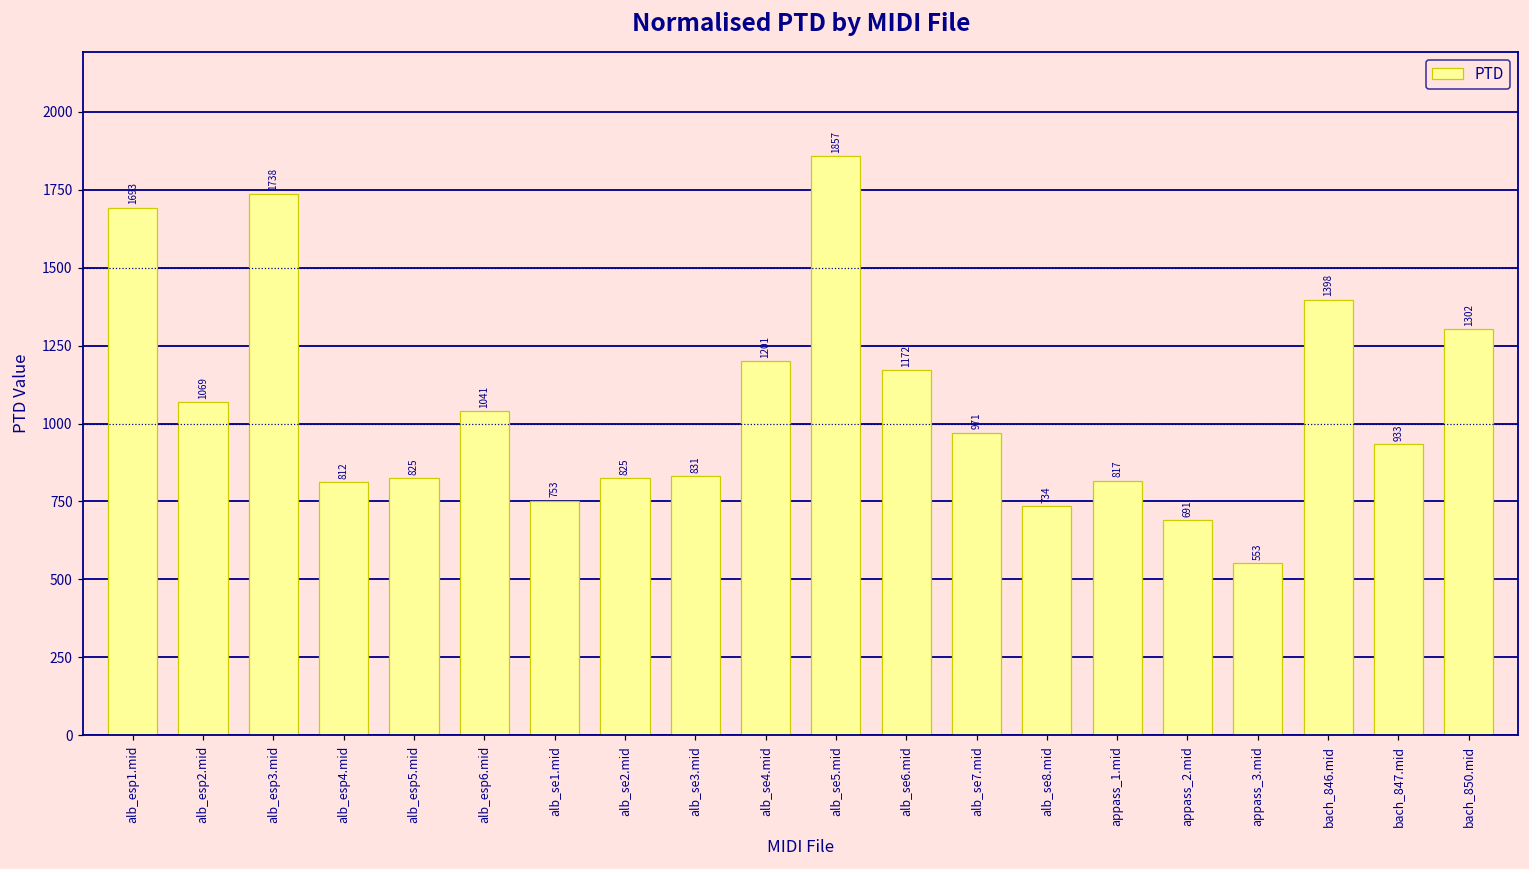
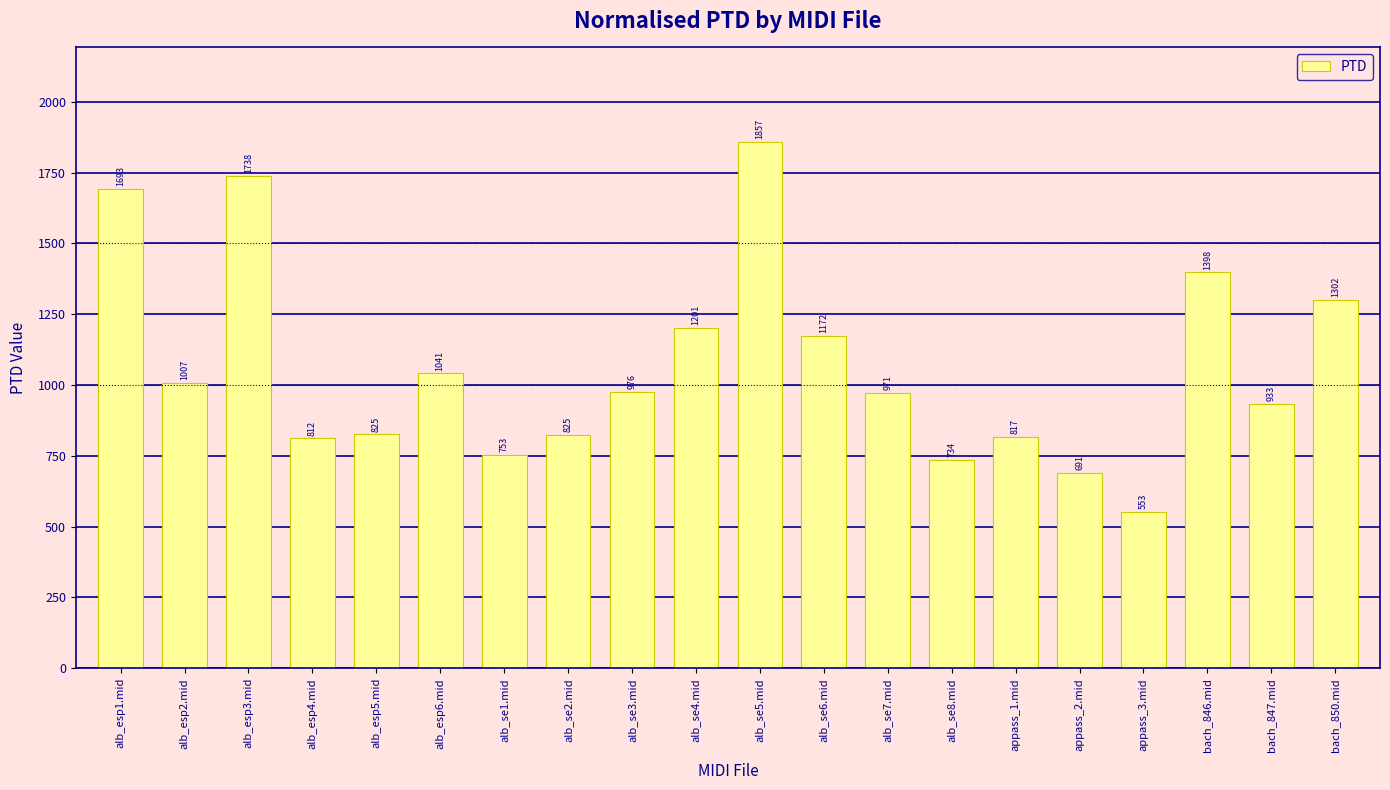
alb_esp2.mid: 1069 -> 1007
alb_se3.mid: 831 -> 976
